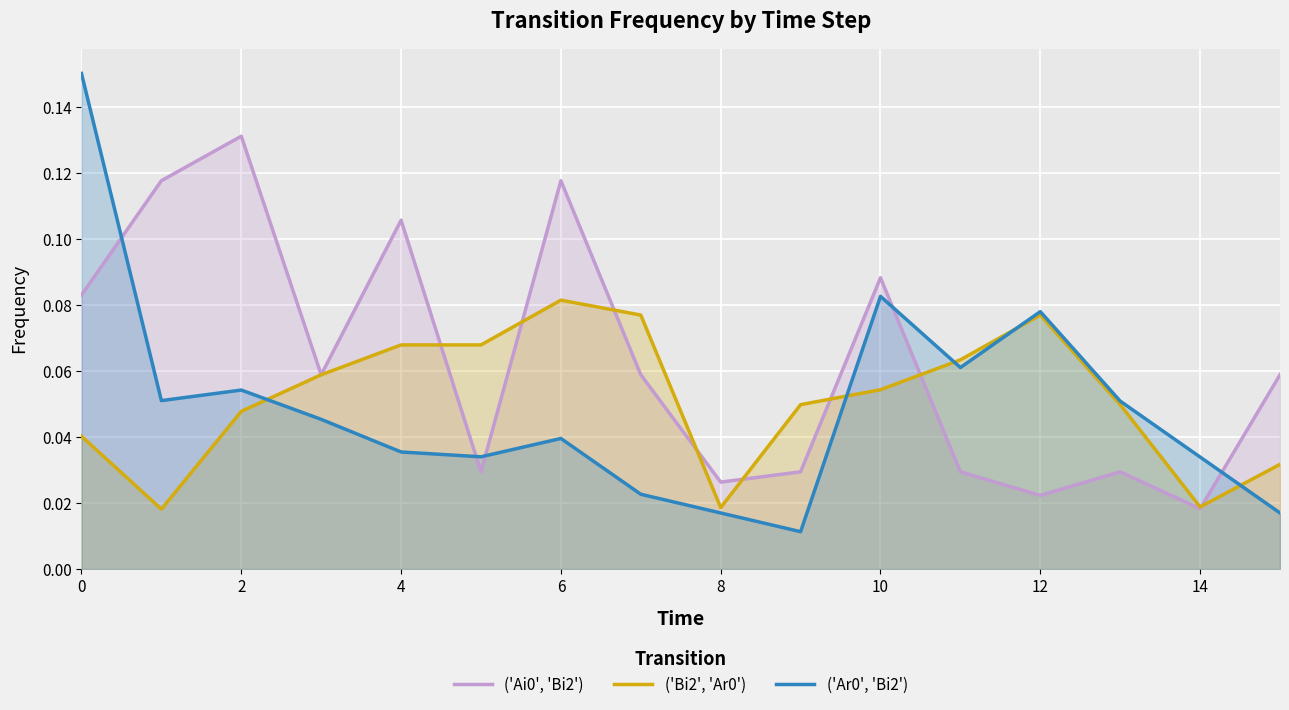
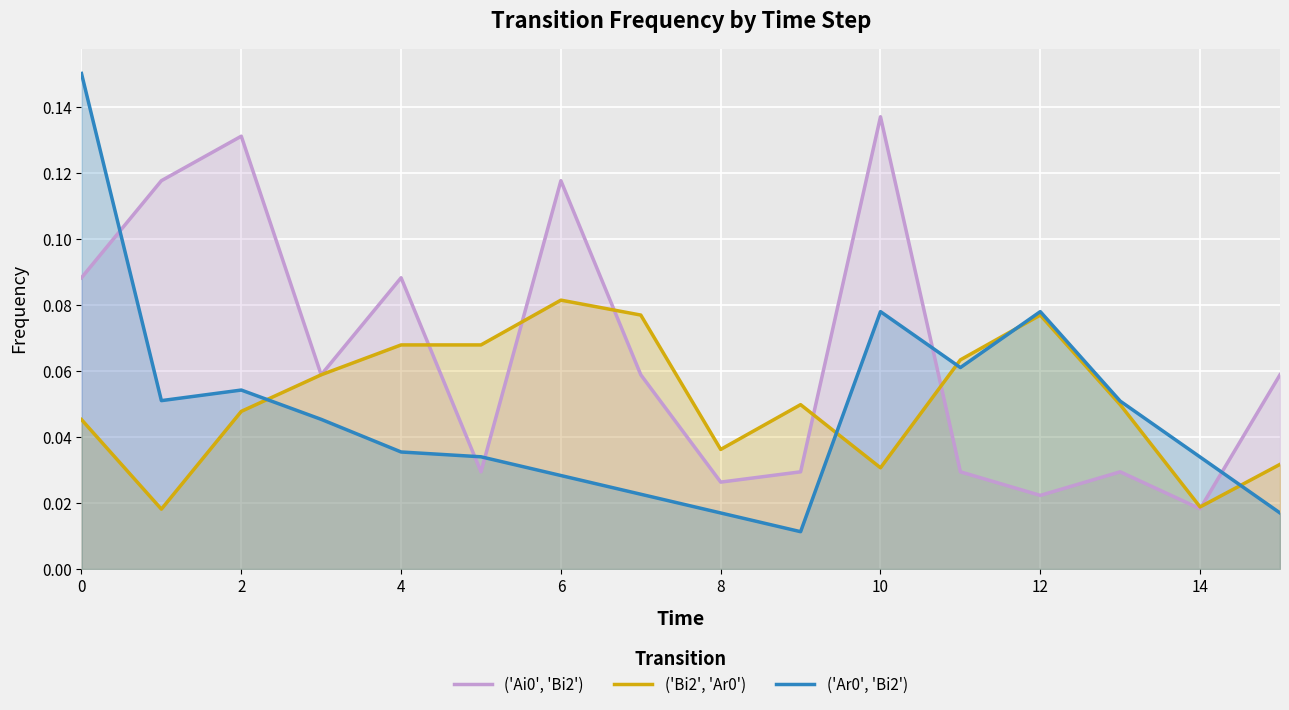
('Ai0', 'Bi2'), 0: 0.083 -> 0.088
('Bi2', 'Ar0'), 0: 0.040 -> 0.045
('Ai0', 'Bi2'), 4: 0.106 -> 0.088
('Ar0', 'Bi2'), 6: 0.040 -> 0.028
('Bi2', 'Ar0'), 8: 0.019 -> 0.036
('Ai0', 'Bi2'), 10: 0.088 -> 0.137
('Bi2', 'Ar0'), 10: 0.054 -> 0.031
('Ar0', 'Bi2'), 10: 0.083 -> 0.078
